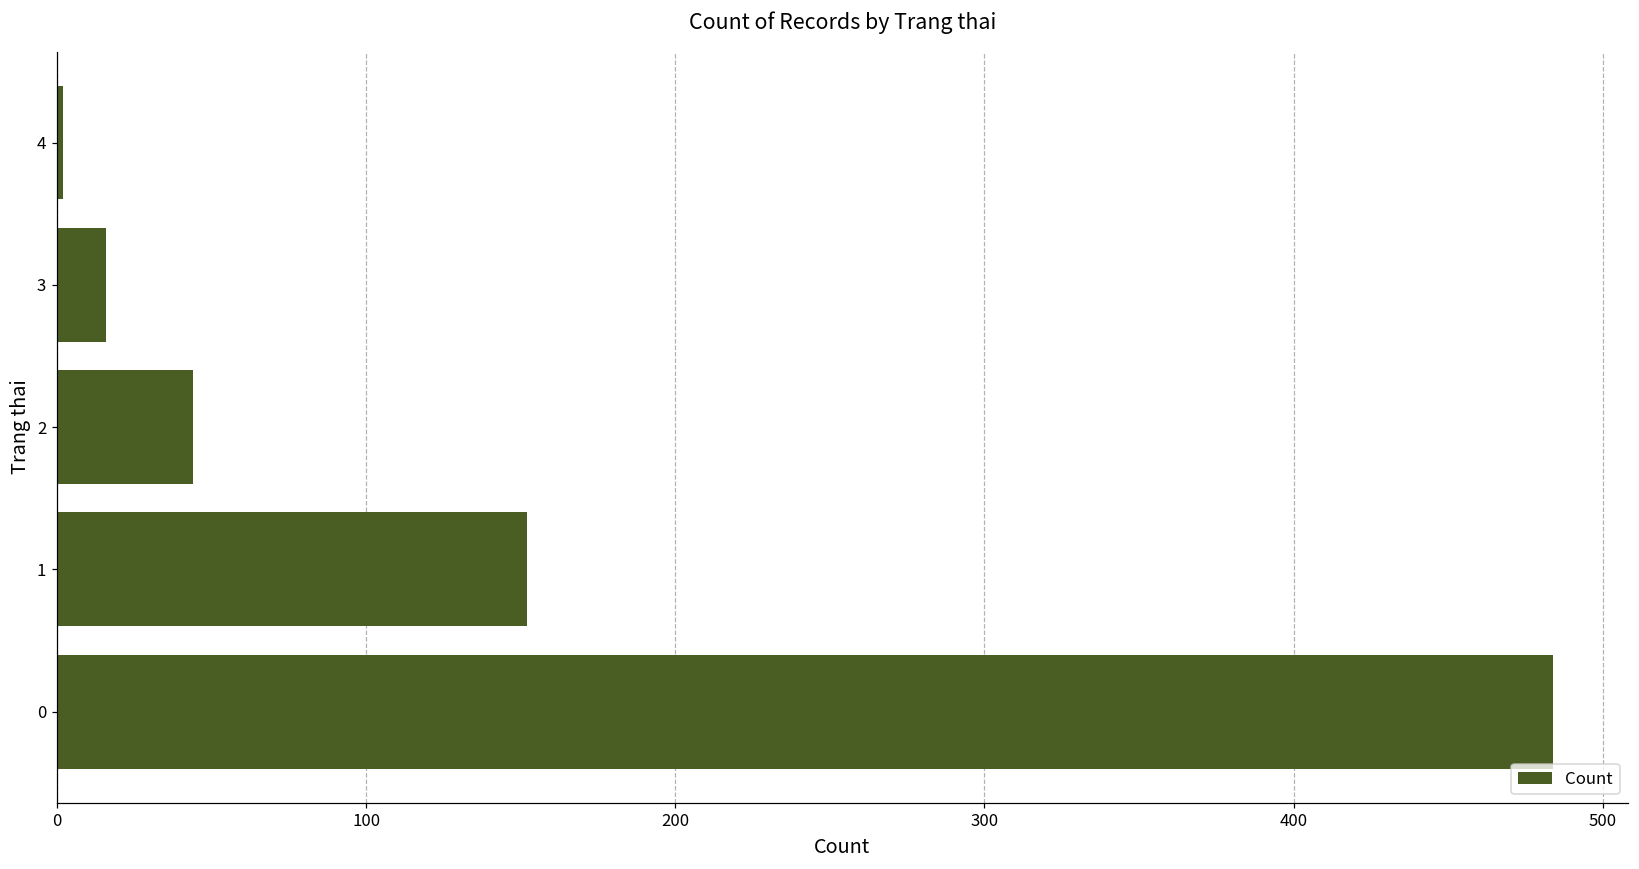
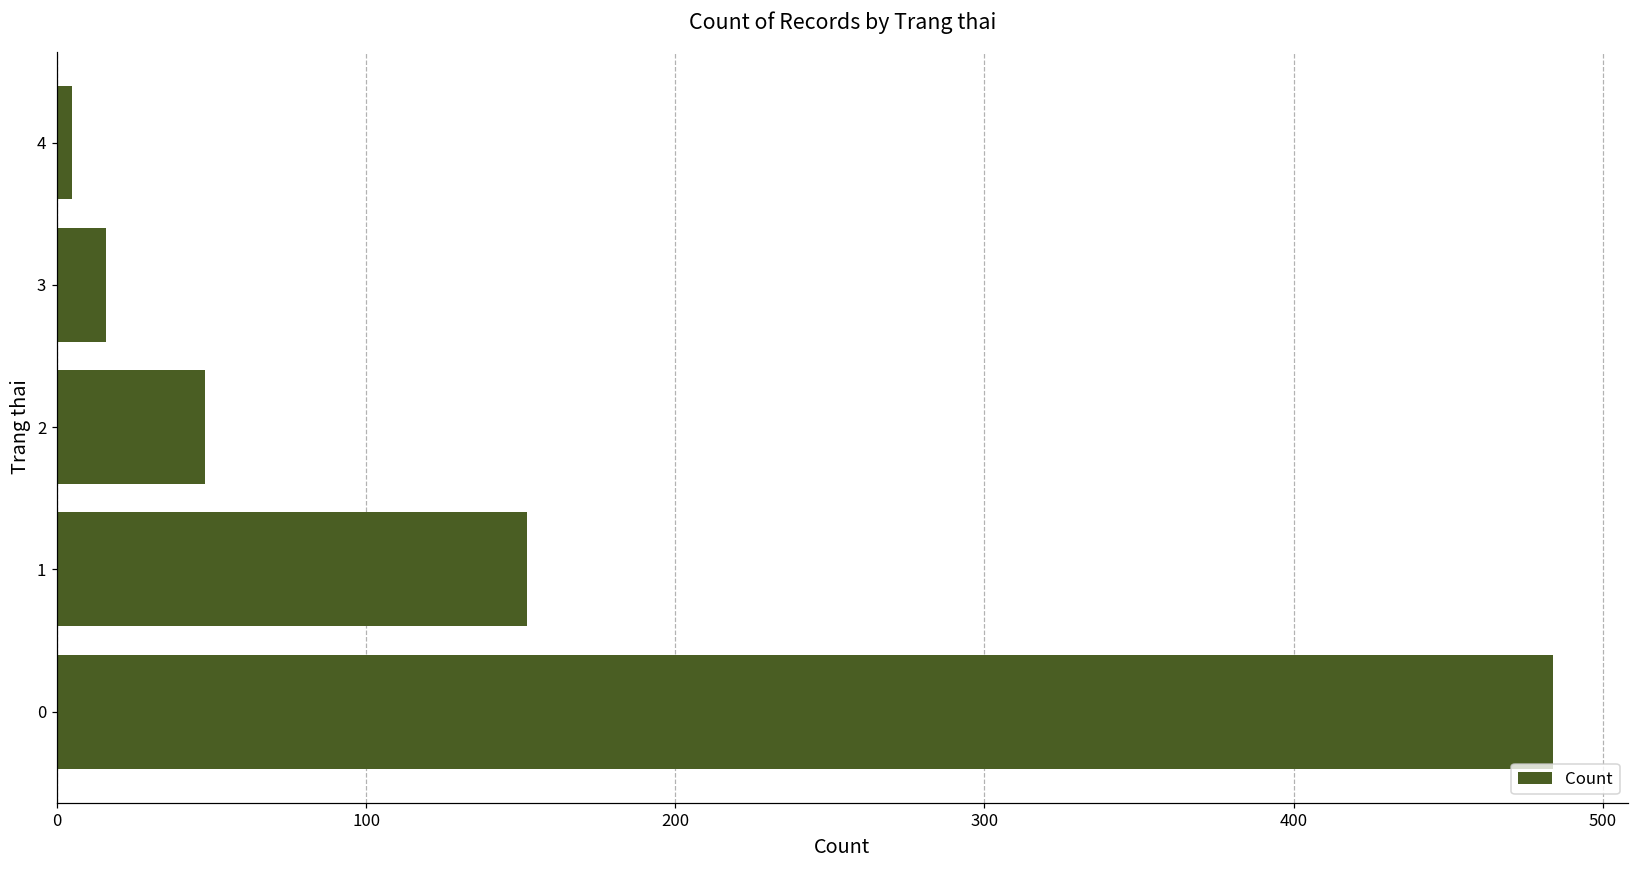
4: 2 -> 5
2: 44 -> 48
